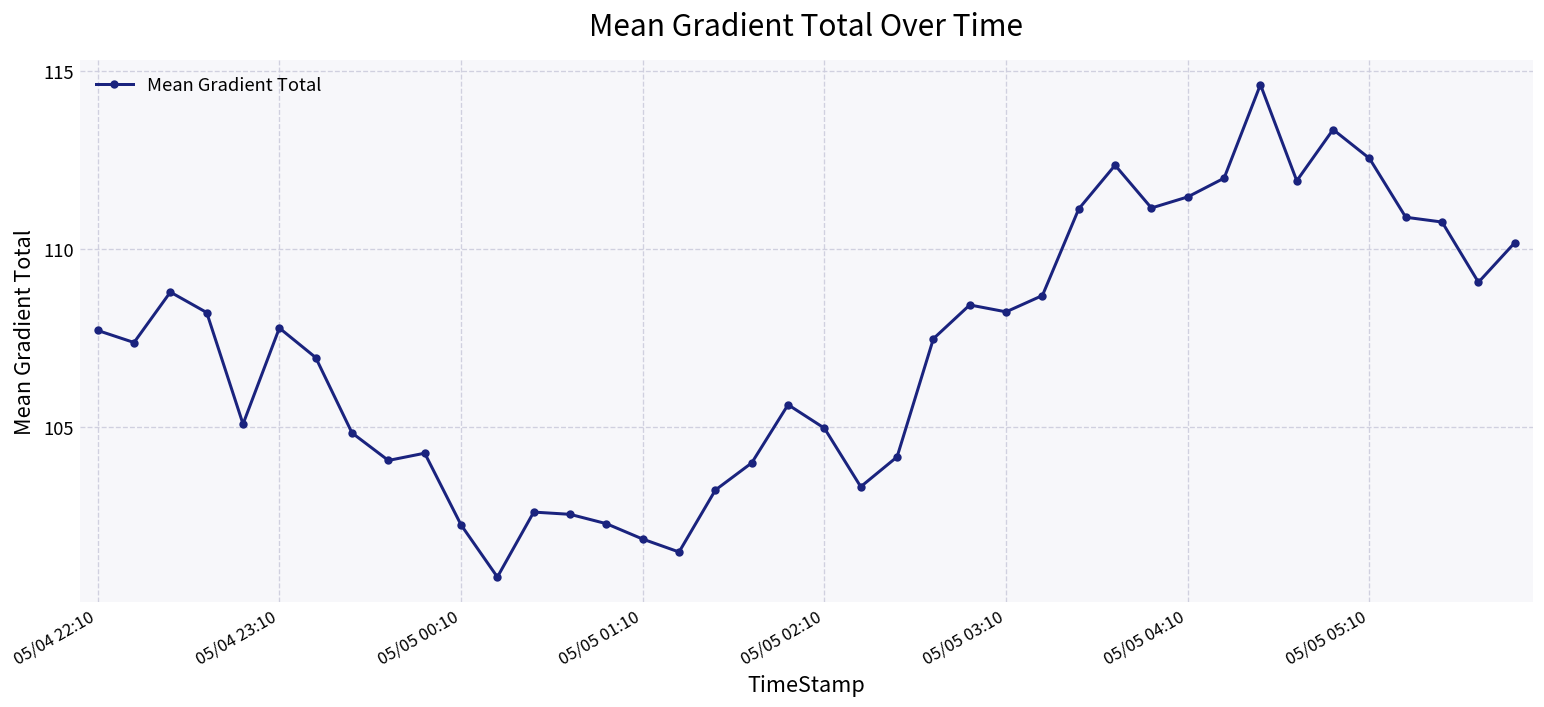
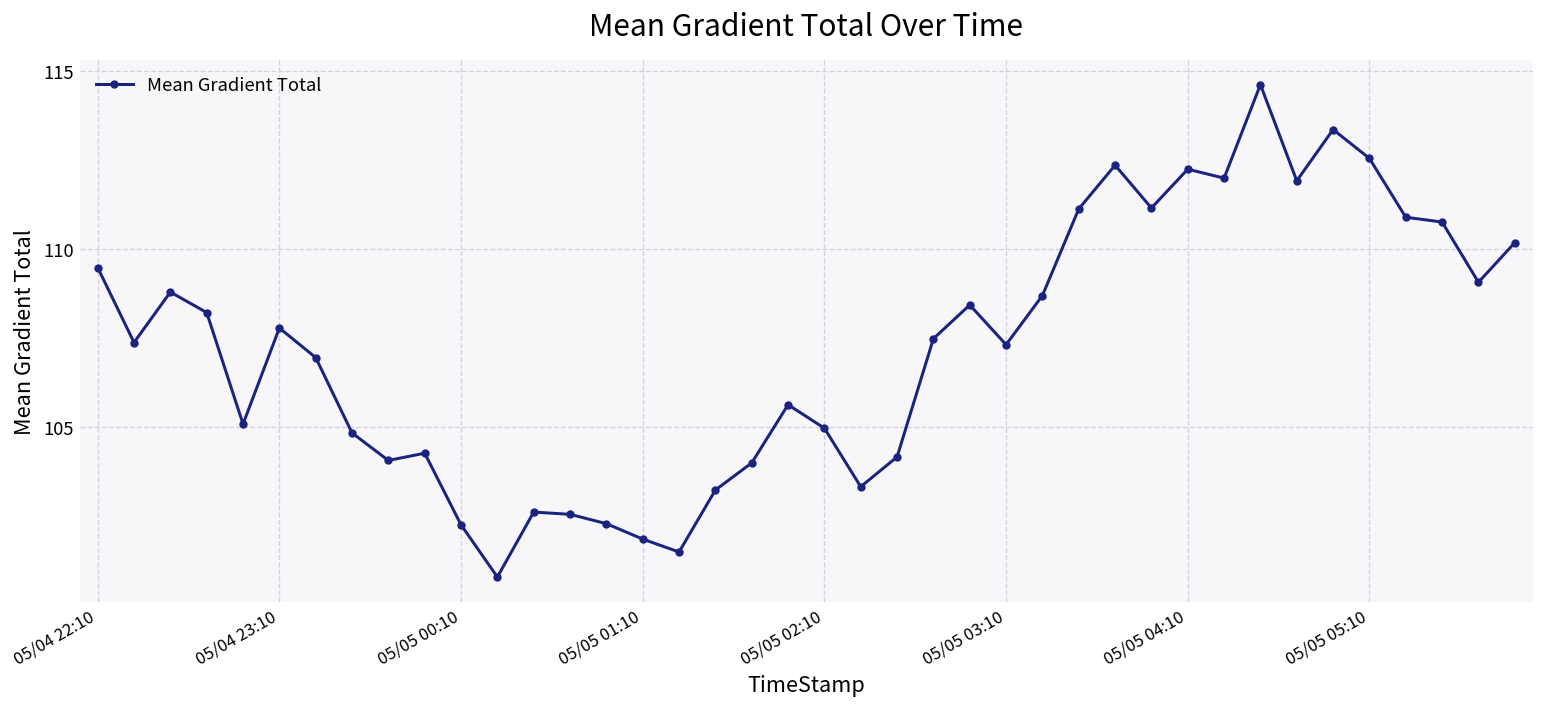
05/04 22:10: 107.7 -> 109.5
05/05 03:10: 108.2 -> 107.3
05/05 04:10: 111.5 -> 112.2
